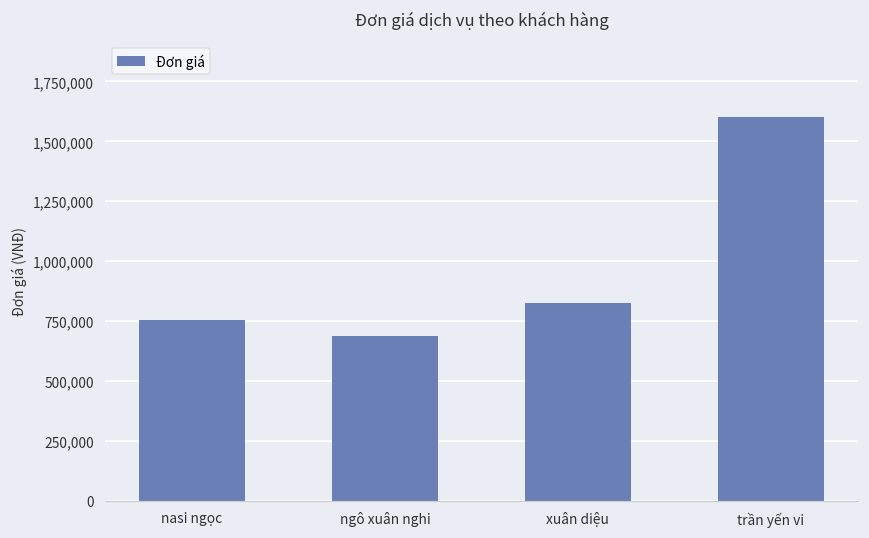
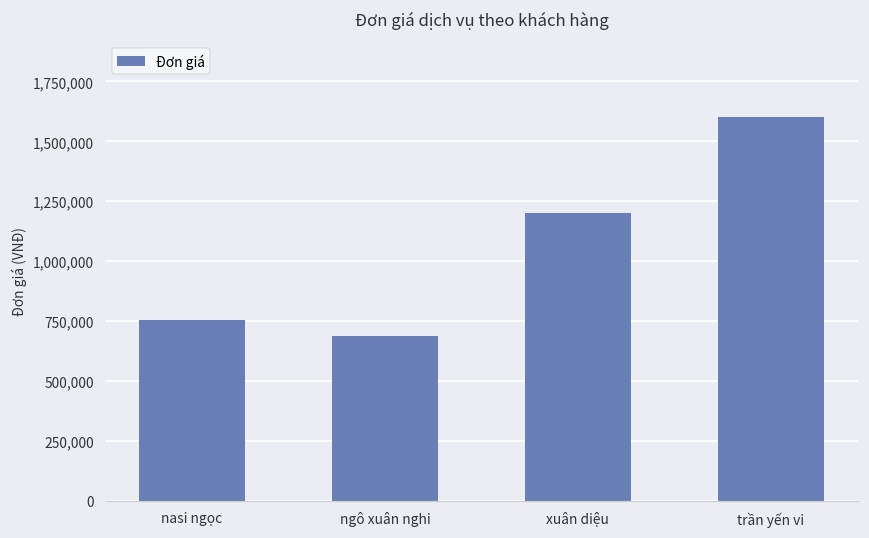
xuân diệu: 830,000 -> 1,200,000
